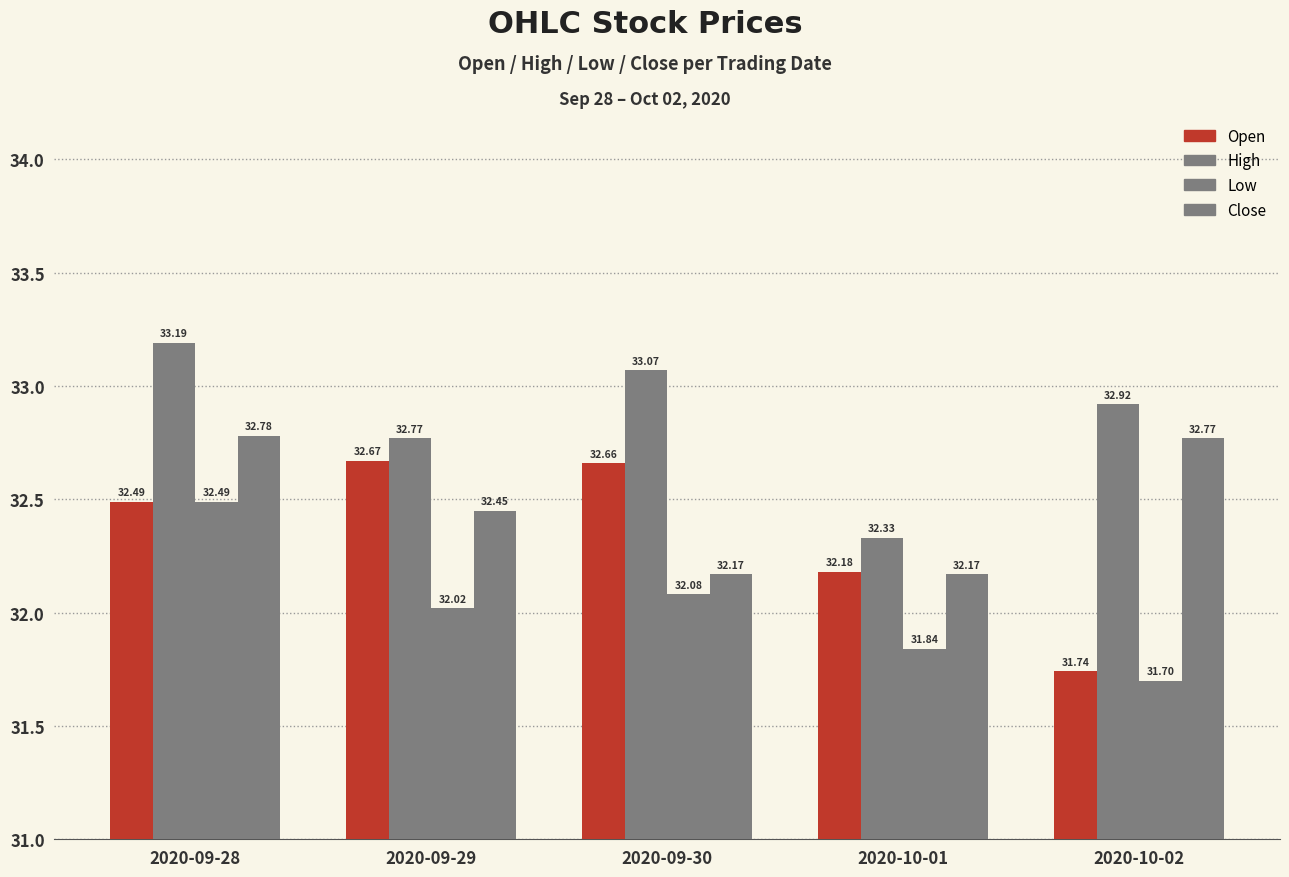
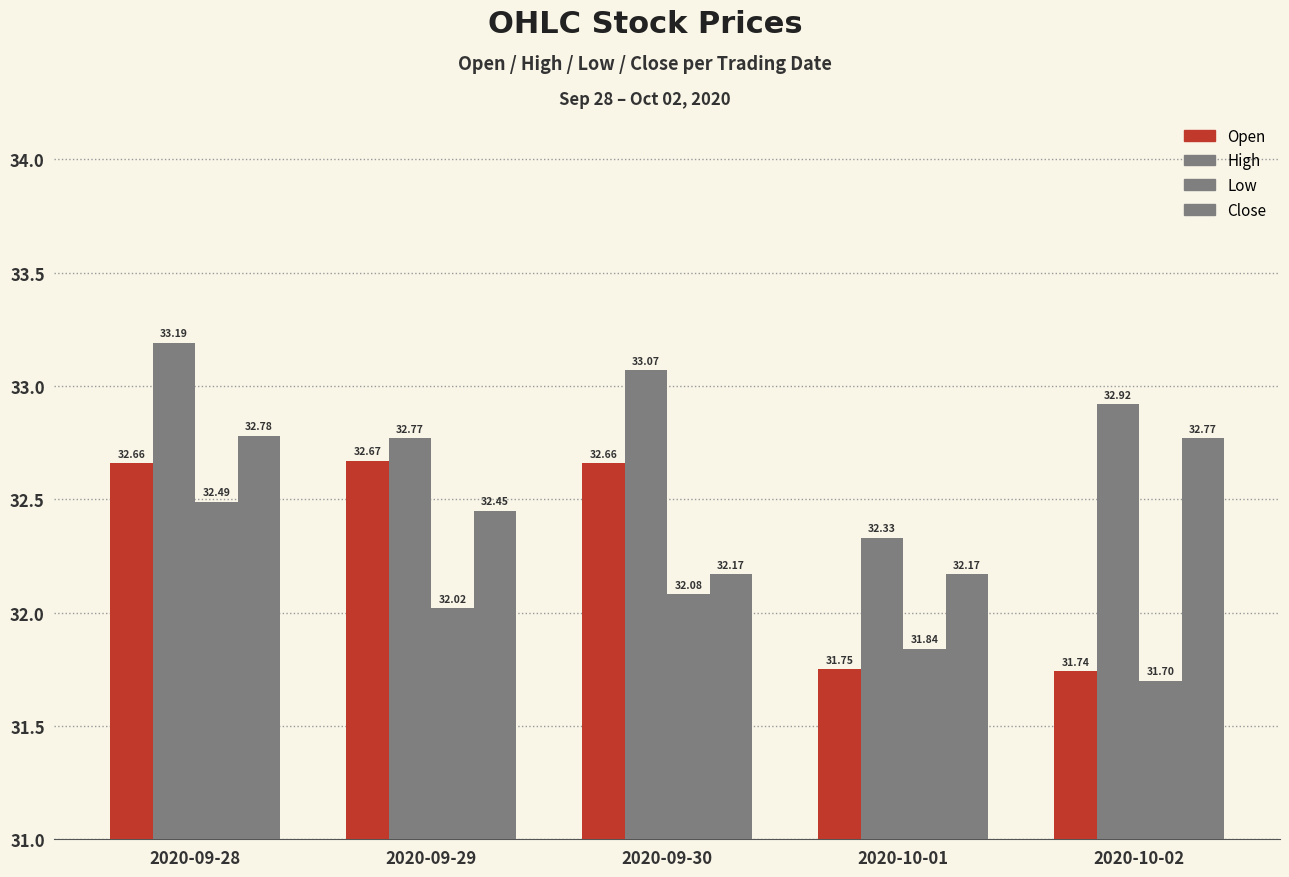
Open, 2020-09-28: 32.49 -> 32.66
Open, 2020-10-01: 32.18 -> 31.75
